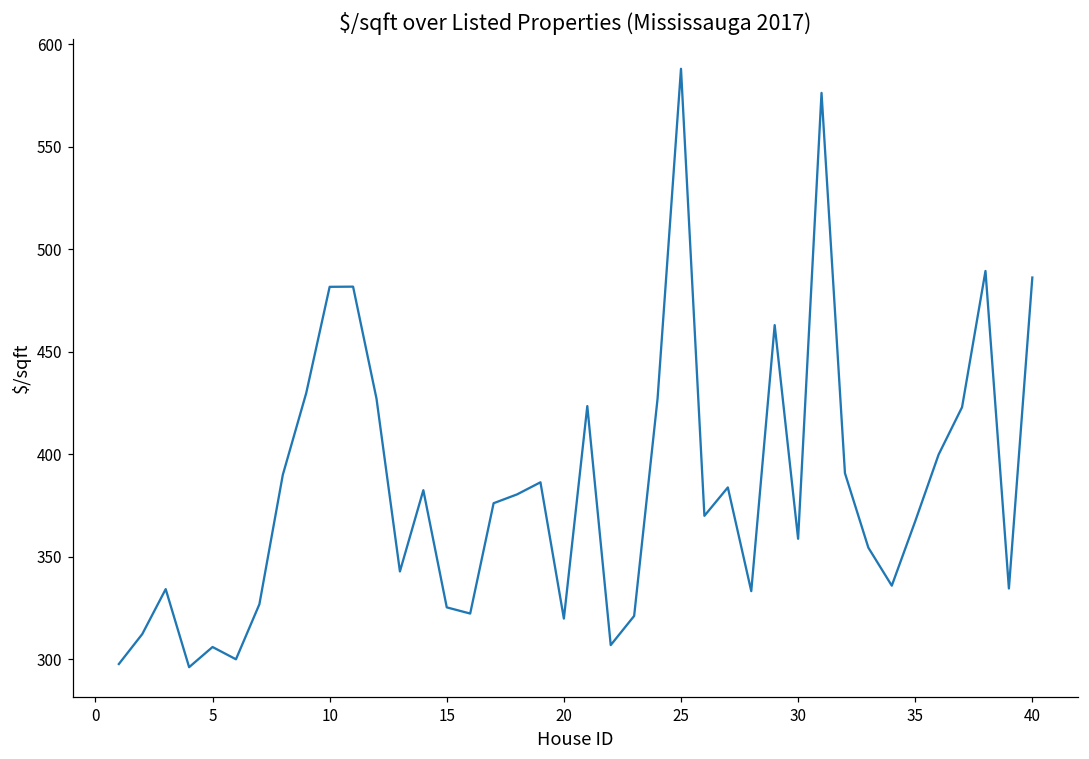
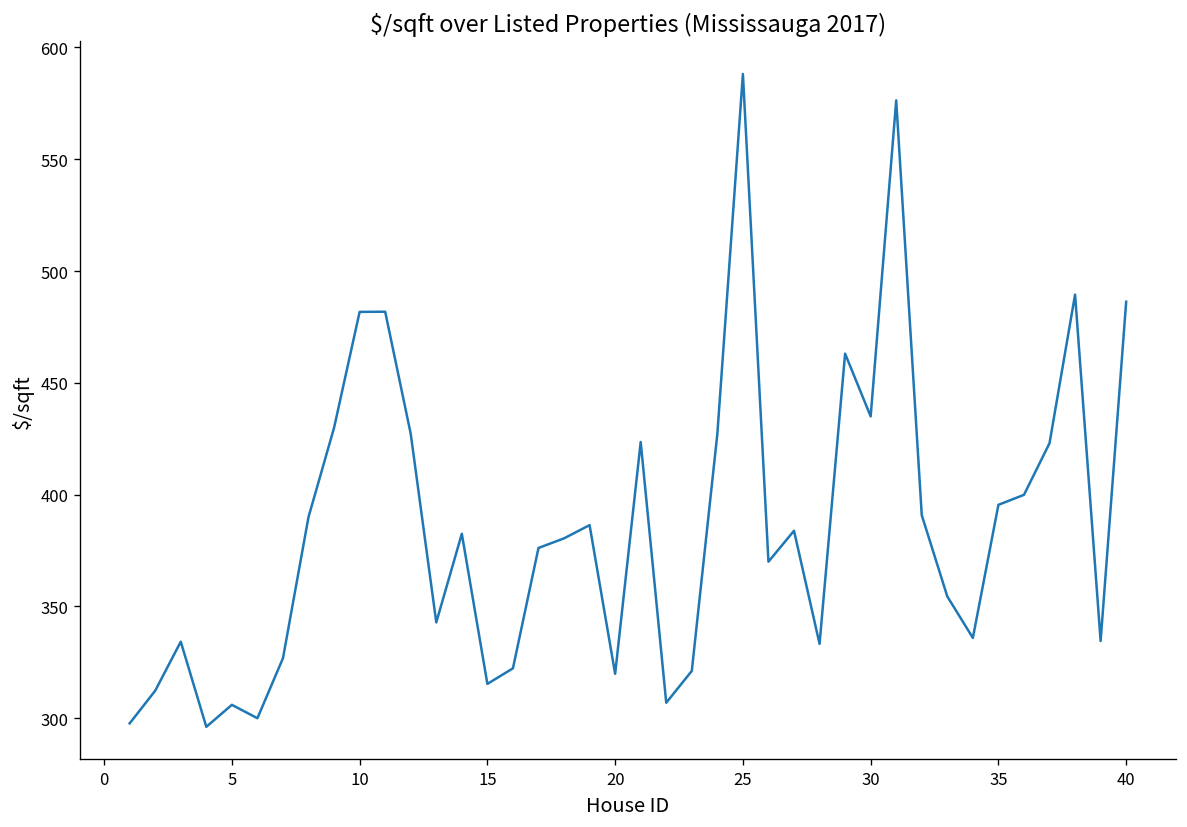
15: 325 -> 315
30: 359 -> 435
35: 367 -> 395
